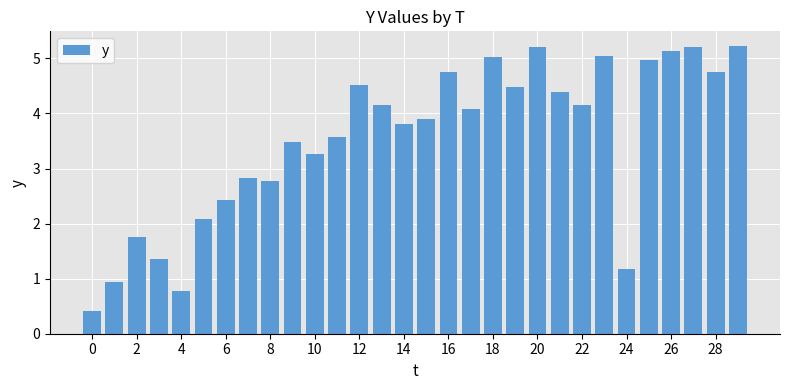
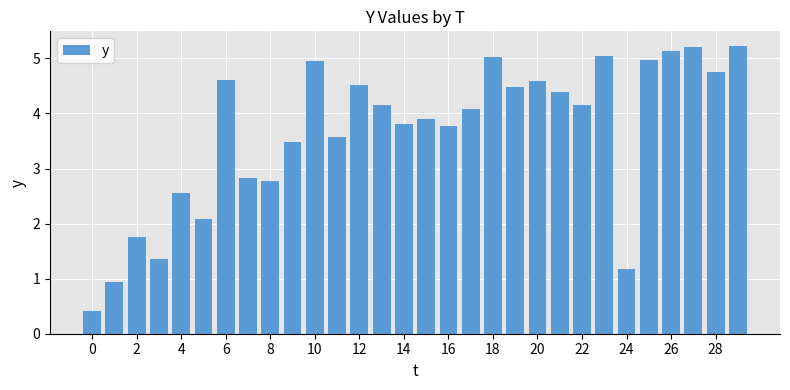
4: 0.8 -> 2.6
6: 2.4 -> 4.6
10: 3.3 -> 4.9
16: 4.7 -> 3.8
20: 5.2 -> 4.6
